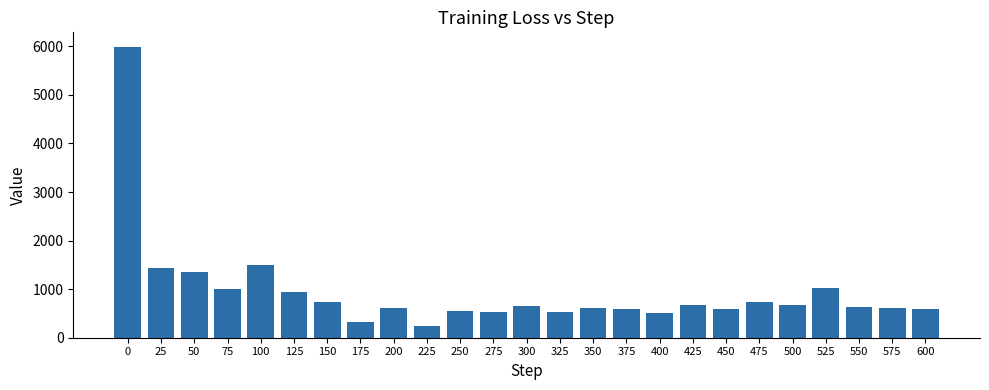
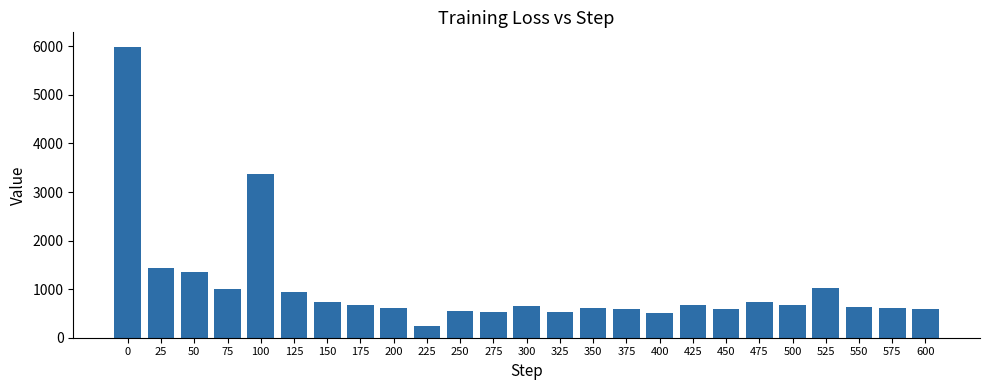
100: 1500 -> 3400
175: 300 -> 700
